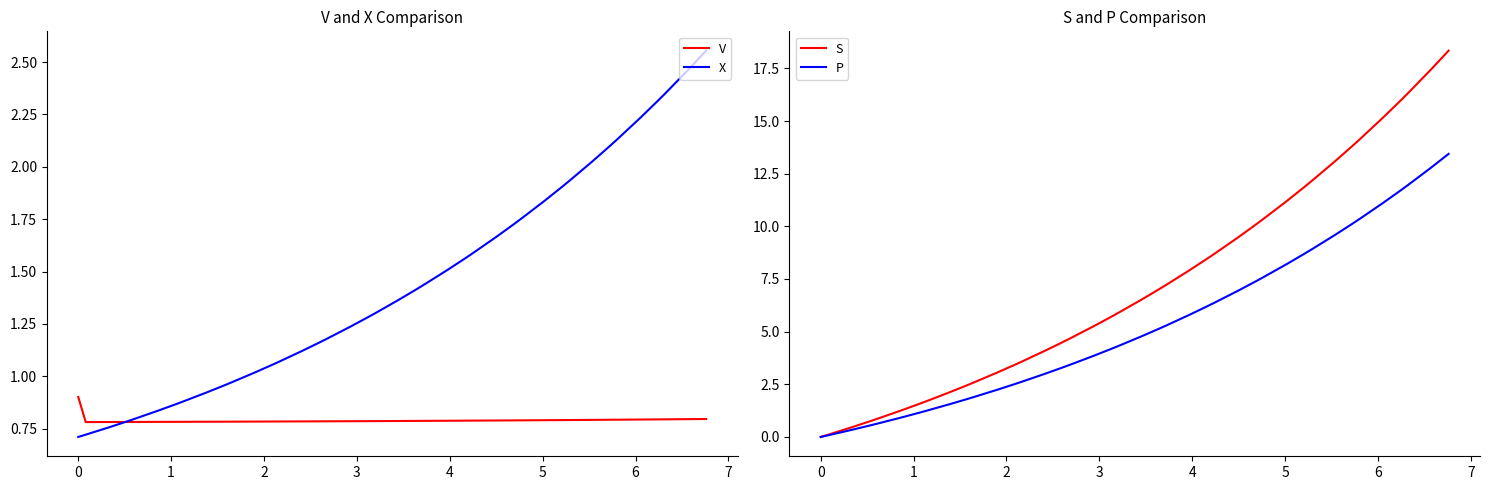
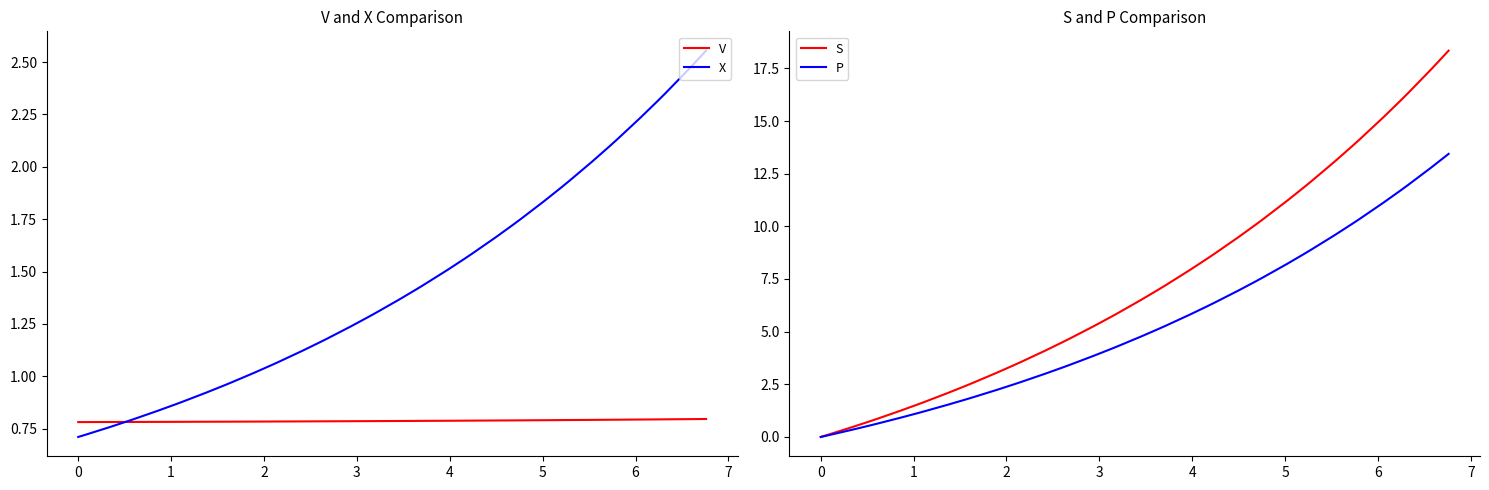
V and X Comparison, V, 0: 0.90 -> 0.78
